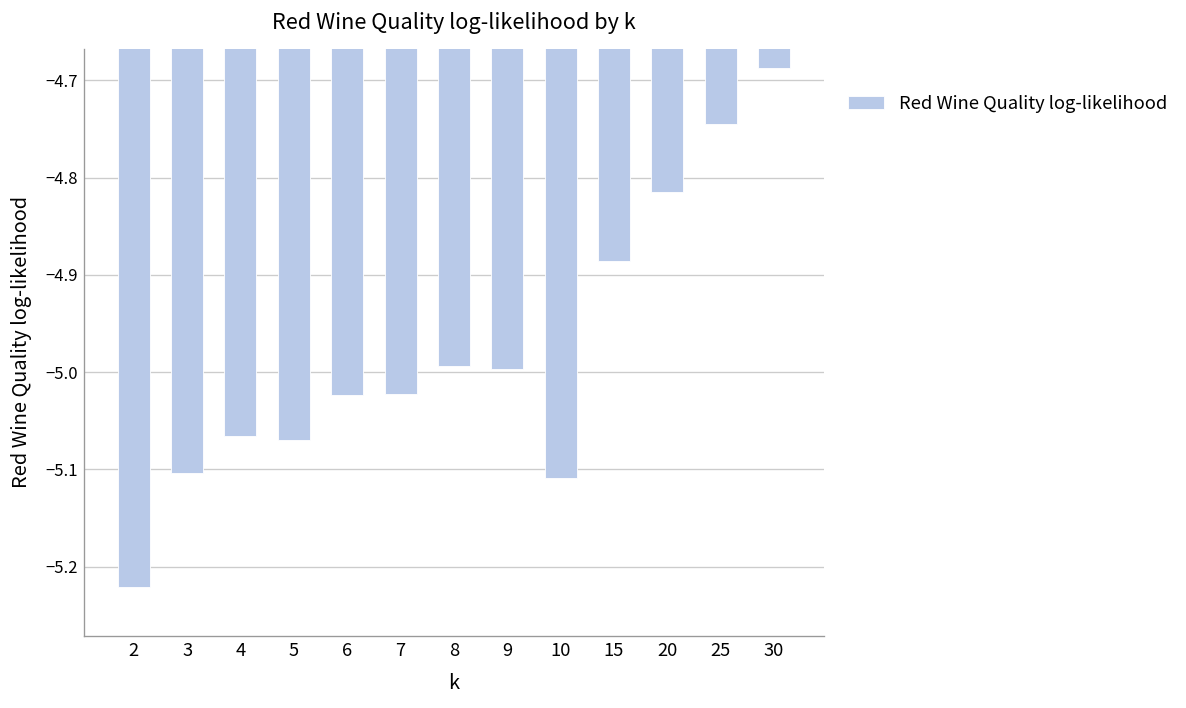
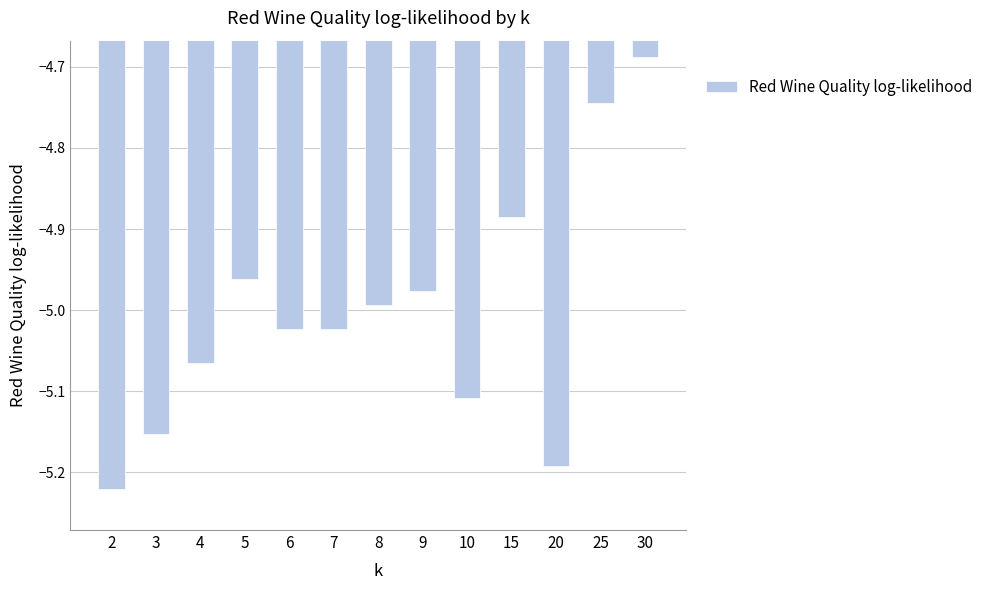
3: -5.10 -> -5.15
5: -5.07 -> -4.96
9: -5.00 -> -4.98
20: -4.82 -> -5.19
